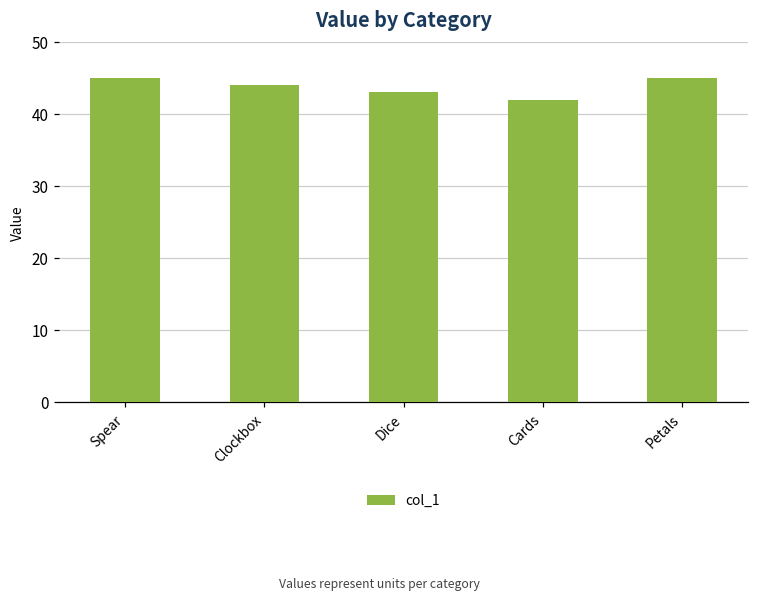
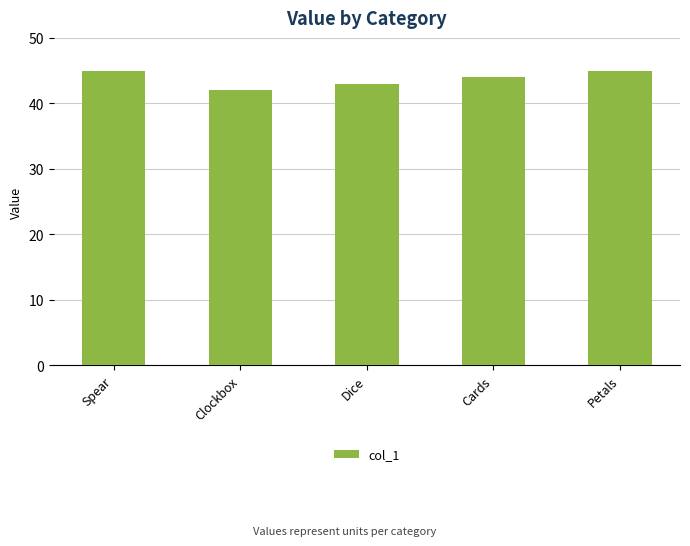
Clockbox: 44 -> 42
Cards: 42 -> 44
